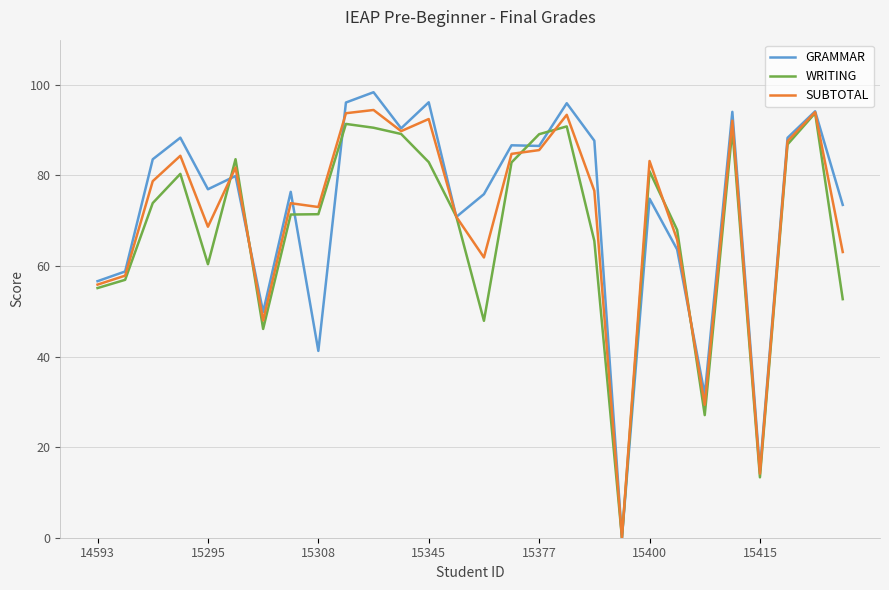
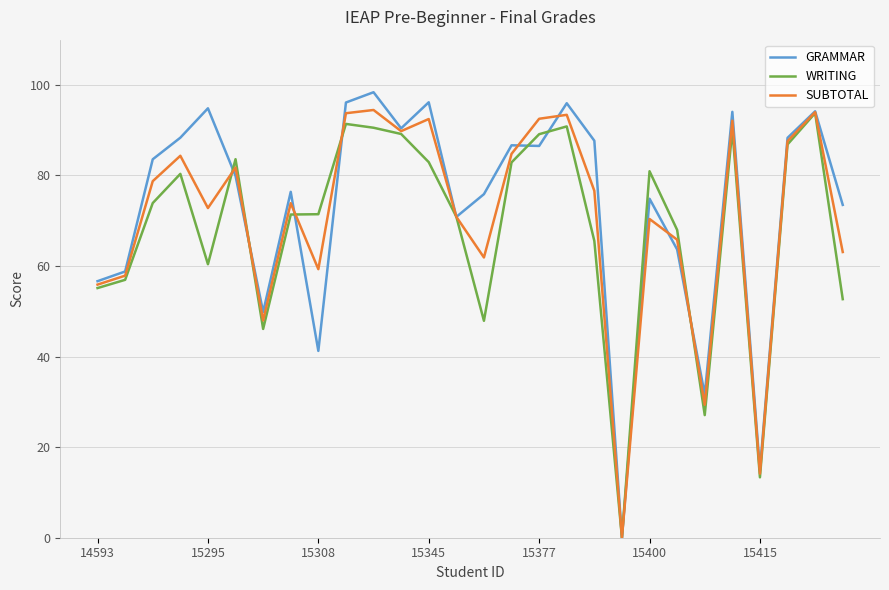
GRAMMAR, 15295: 77 -> 95
SUBTOTAL, 15295: 69 -> 73
SUBTOTAL, 15308: 73 -> 59
SUBTOTAL, 15377: 86 -> 93
SUBTOTAL, 15400: 83 -> 70
